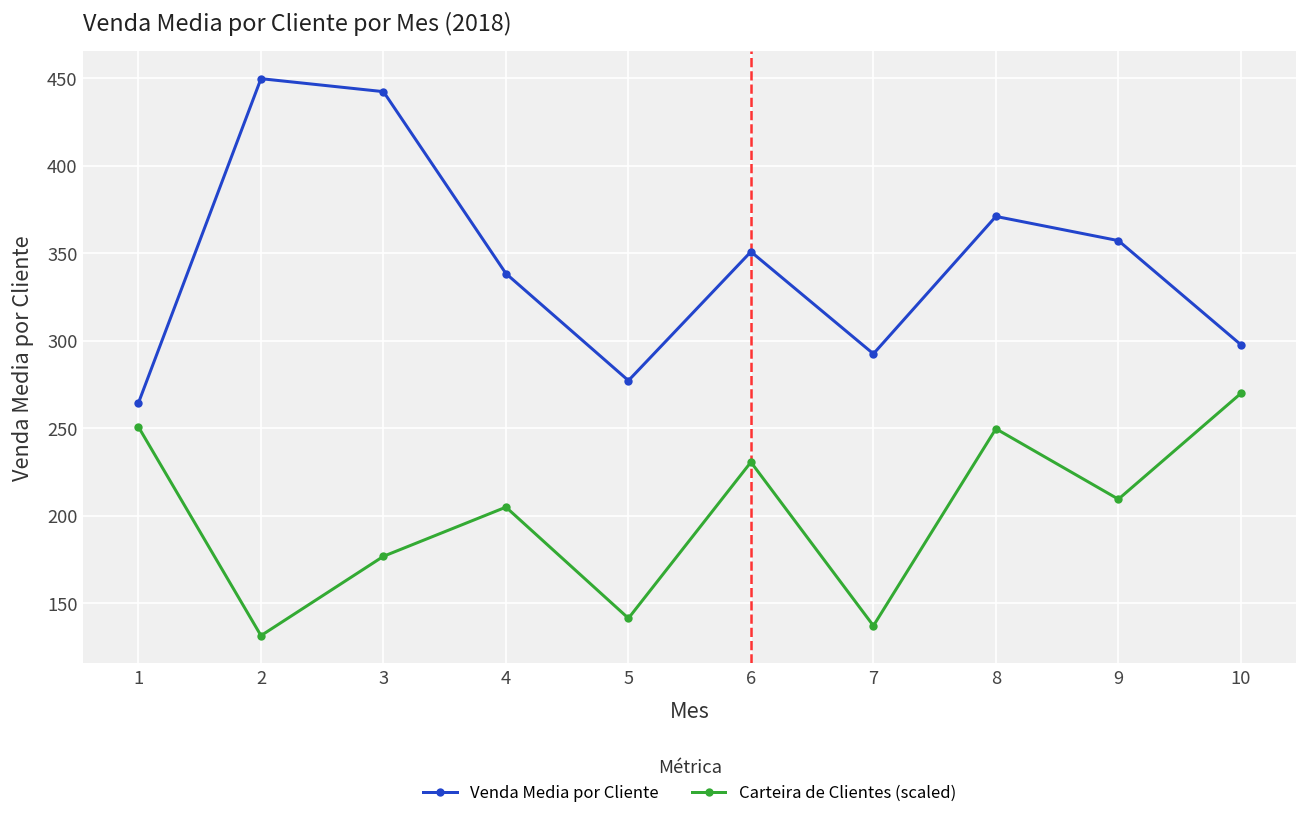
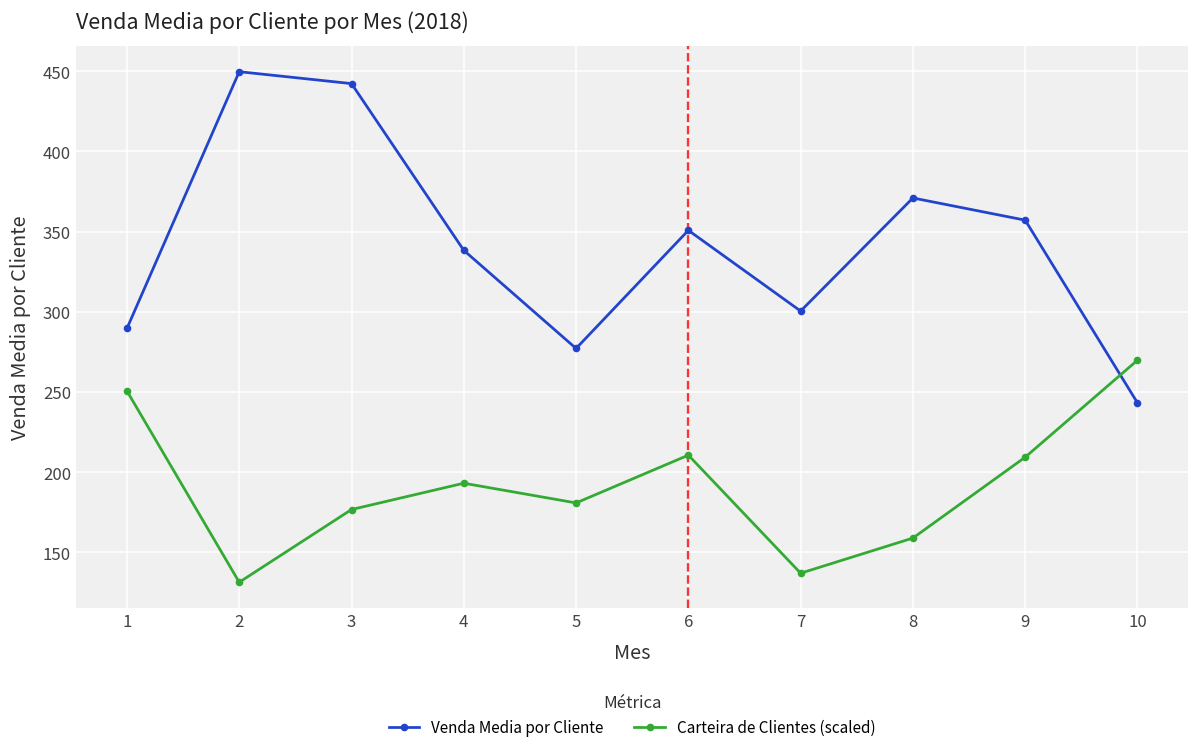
Venda Media por Cliente, 1: 264 -> 290
Carteira de Clientes (scaled), 4: 205 -> 193
Carteira de Clientes (scaled), 5: 141 -> 181
Carteira de Clientes (scaled), 6: 231 -> 211
Venda Media por Cliente, 7: 292 -> 300
Carteira de Clientes (scaled), 8: 250 -> 159
Venda Media por Cliente, 10: 298 -> 243
